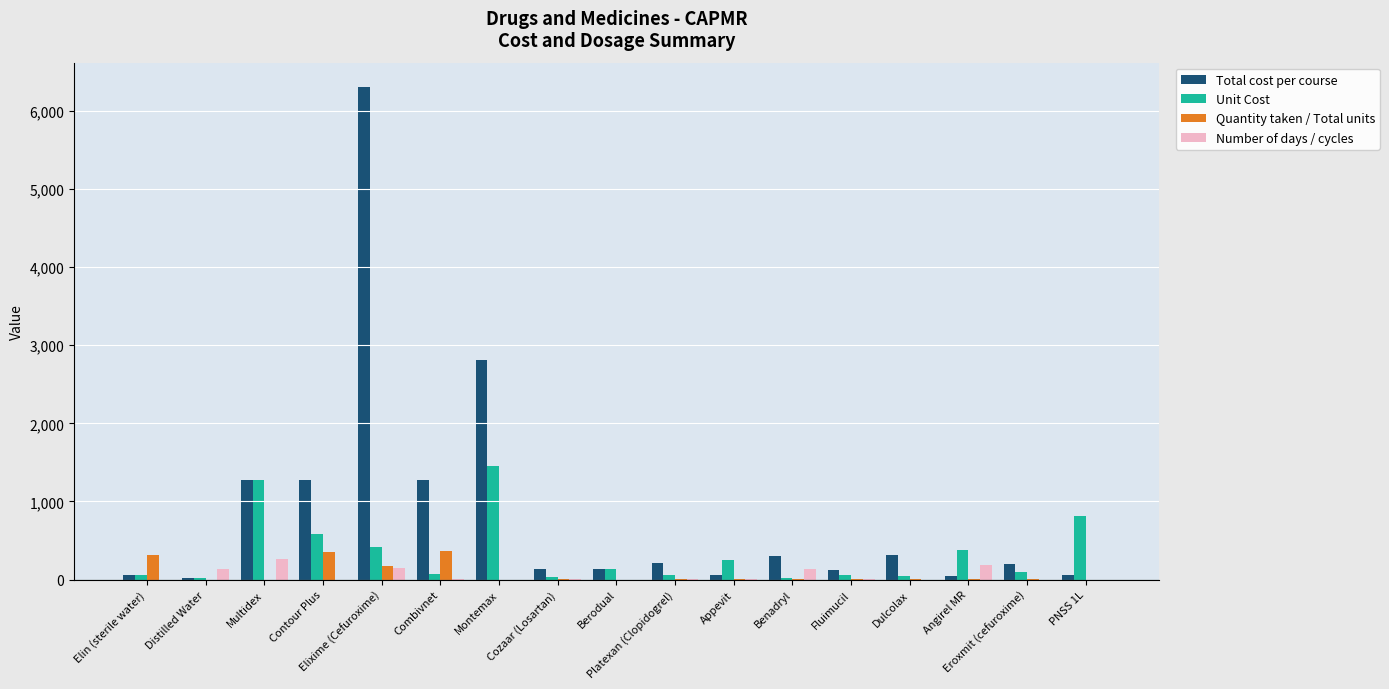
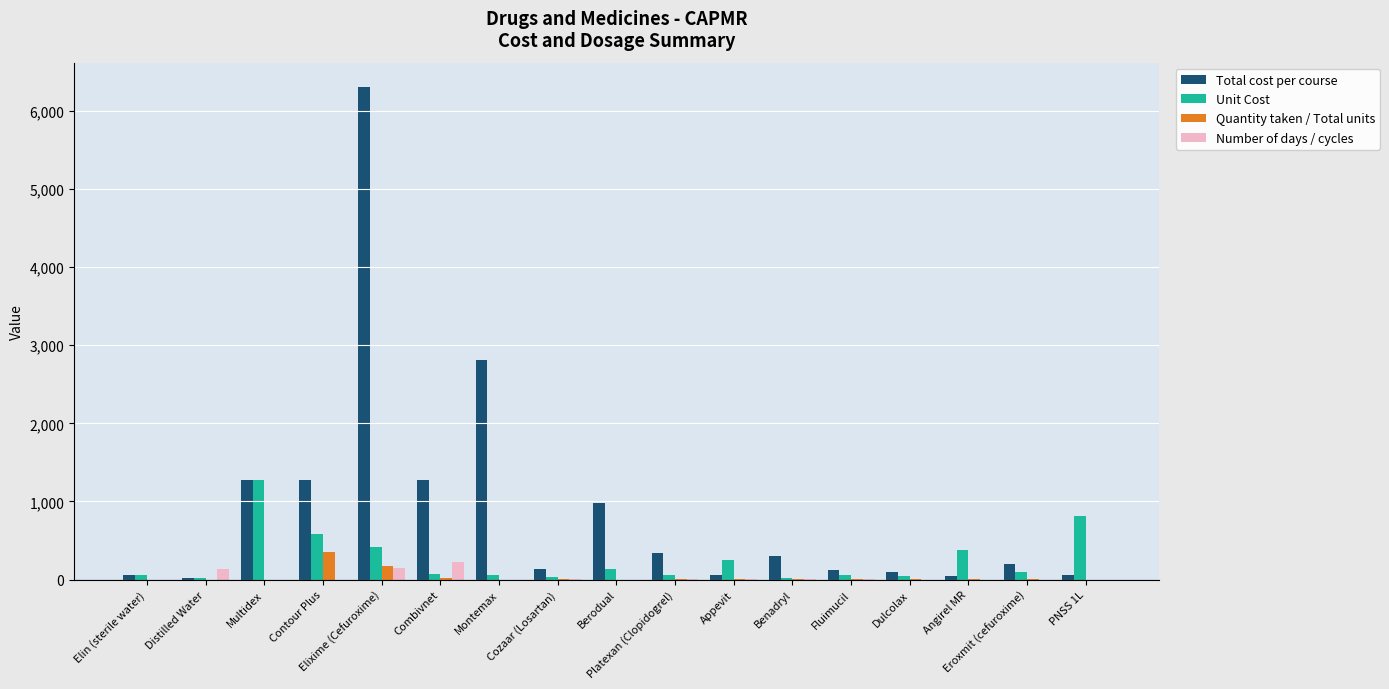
Quantity taken / Total units, Elin (sterile water): 300 -> 0
Number of days / cycles, Multidex: 300 -> 0
Quantity taken / Total units, Combivnet: 400 -> 0
Number of days / cycles, Combivnet: 0 -> 200
Unit Cost, Montemax: 1,500 -> 100
Total cost per course, Berodual: 100 -> 1,000
Total cost per course, Platexan (Clopidogrel): 200 -> 300
Number of days / cycles, Benadryl: 100 -> 0
Total cost per course, Dulcolax: 300 -> 100
Number of days / cycles, Angirel MR: 200 -> 0
